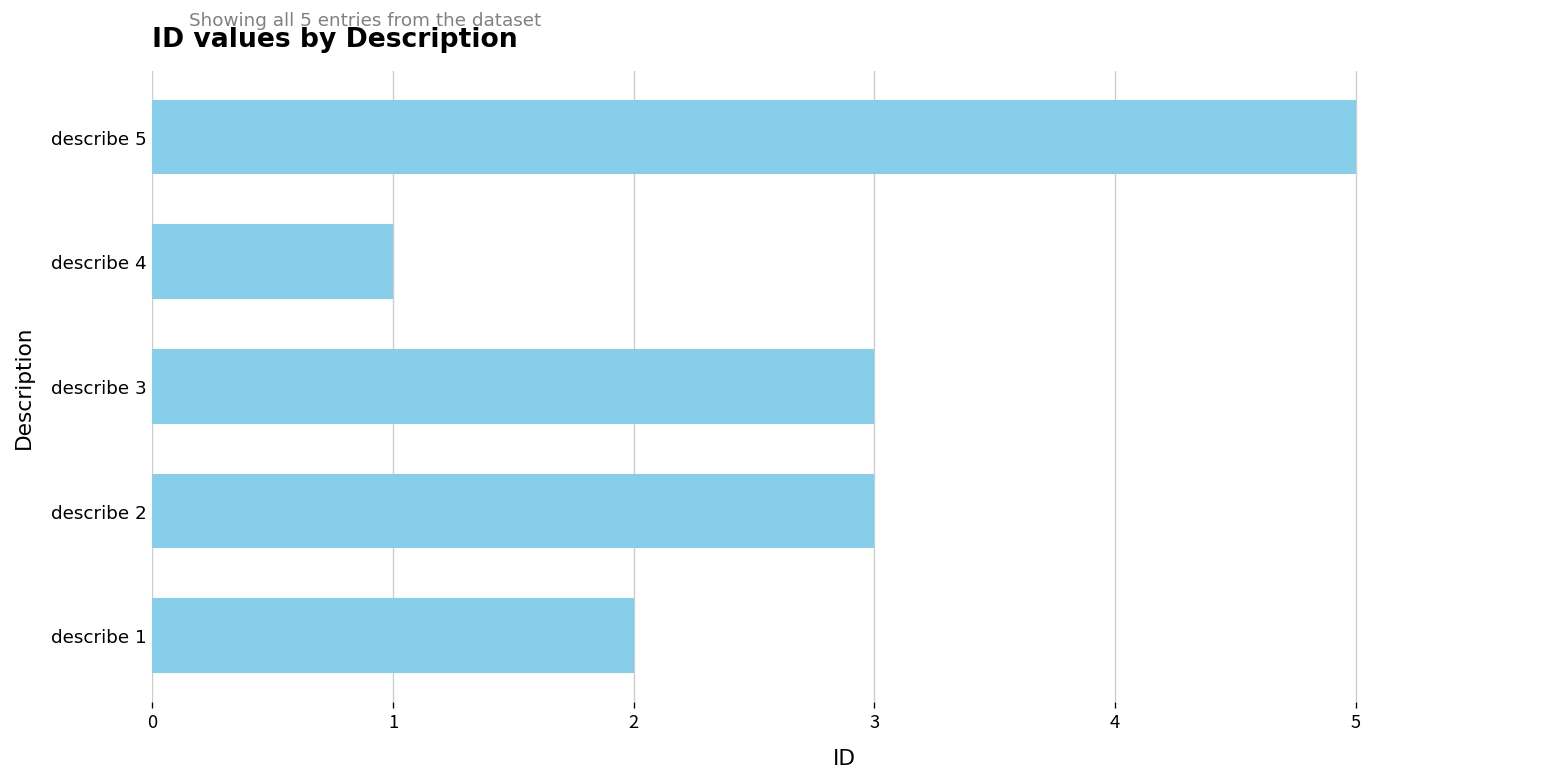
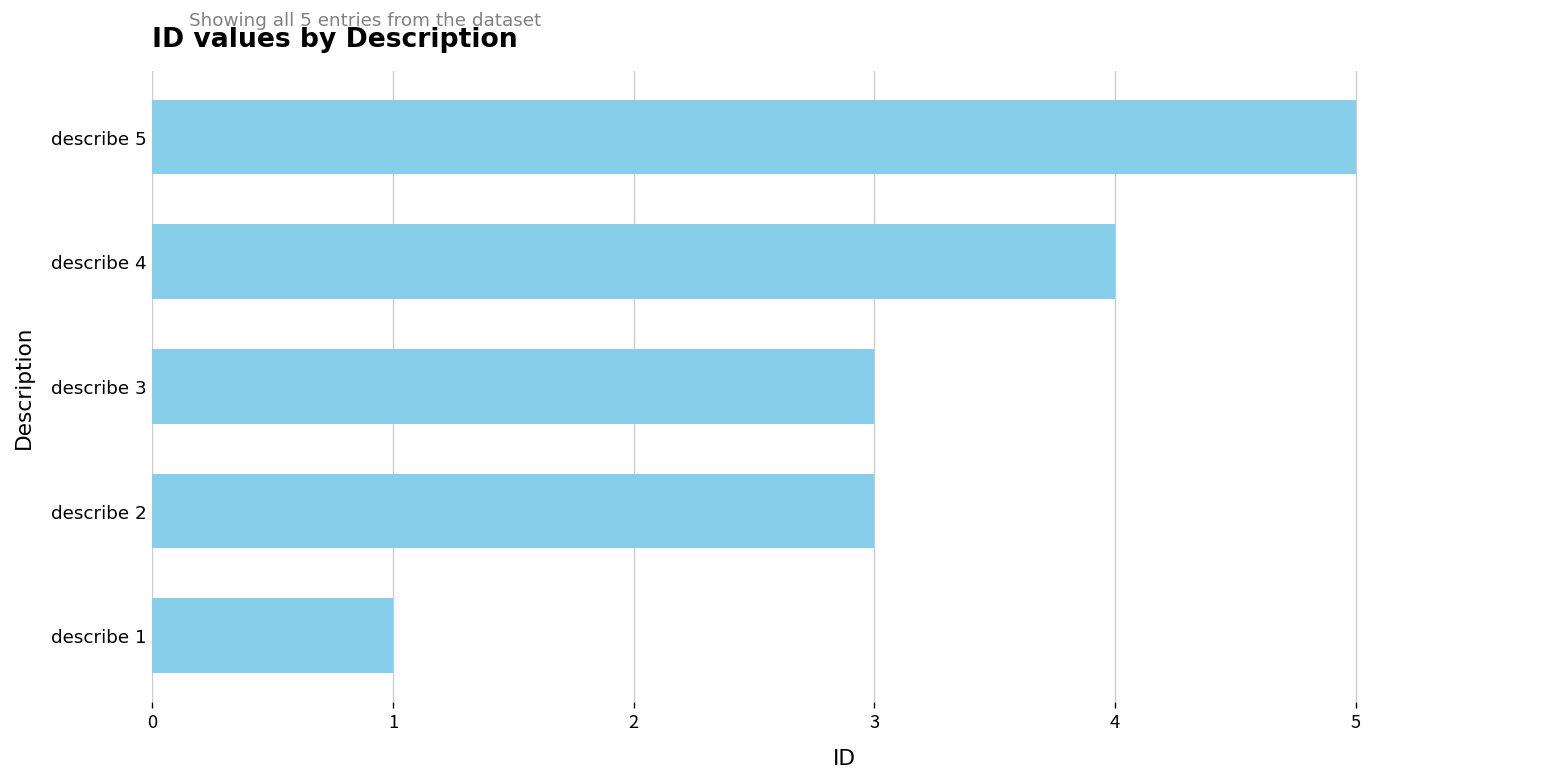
describe 4: 1 -> 4
describe 1: 2 -> 1
